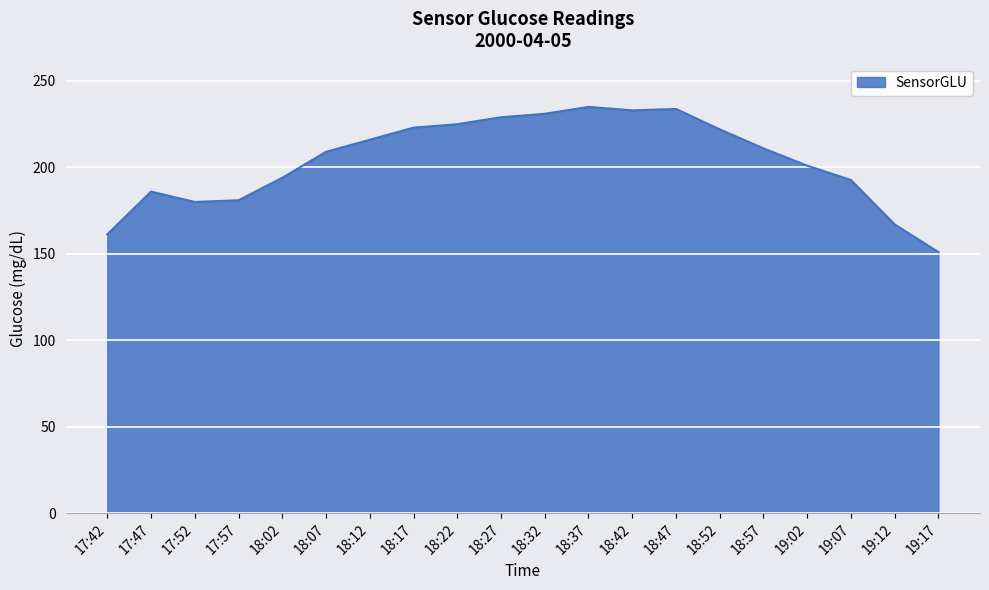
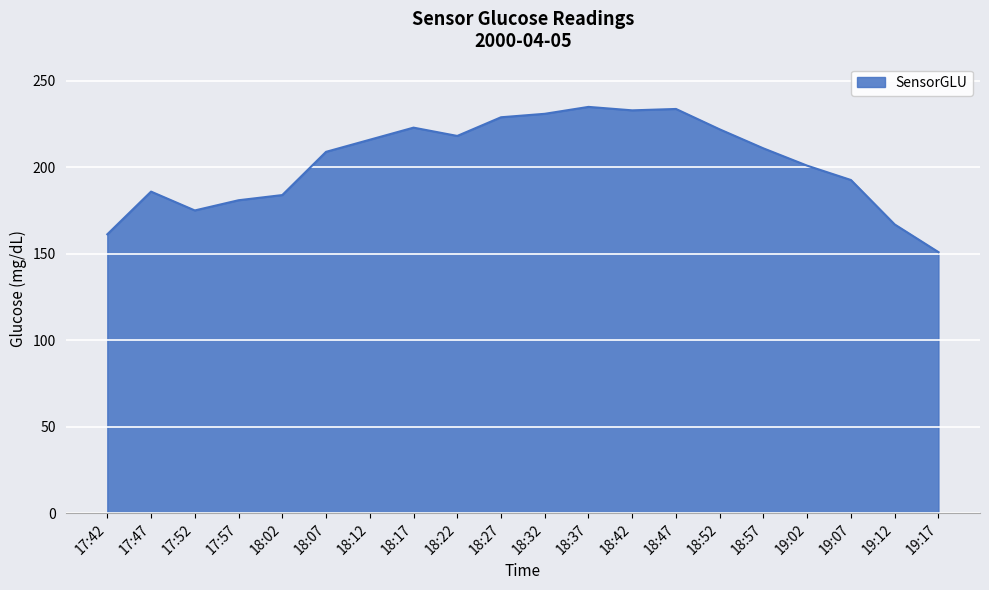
17:52: 180 -> 175
18:02: 194 -> 184
18:22: 225 -> 218
